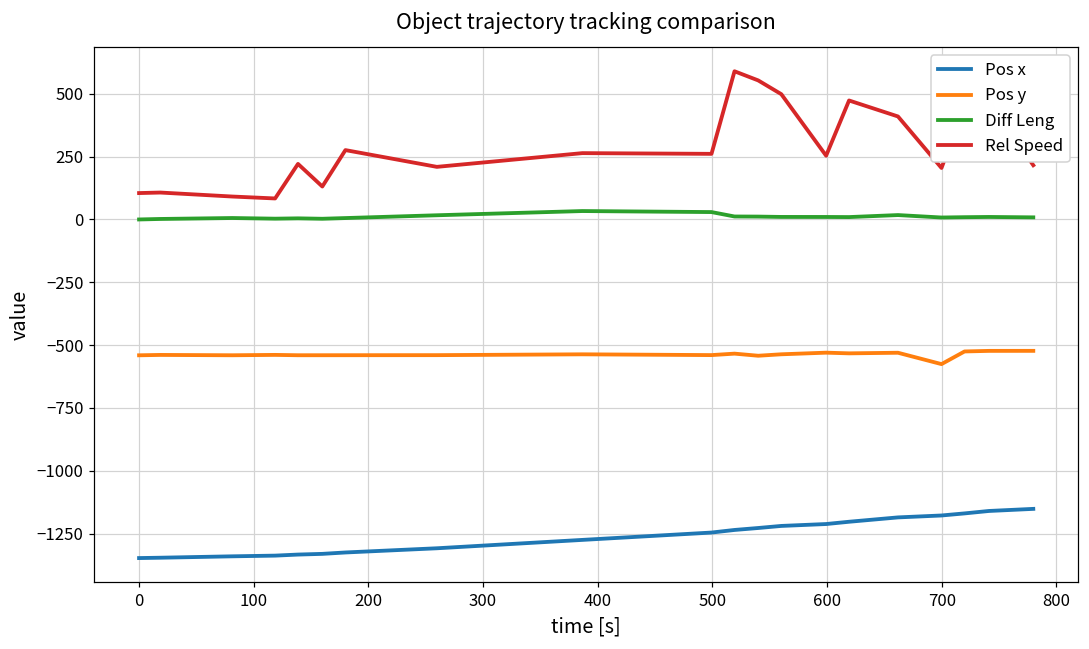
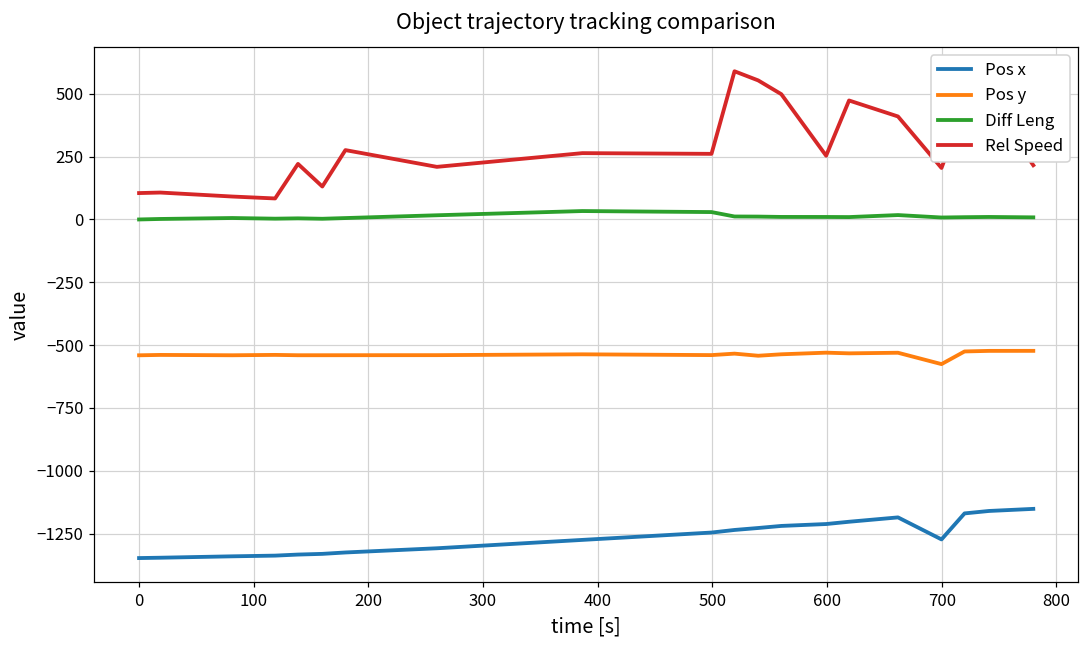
Pos x, 700: -1180 -> -1270
